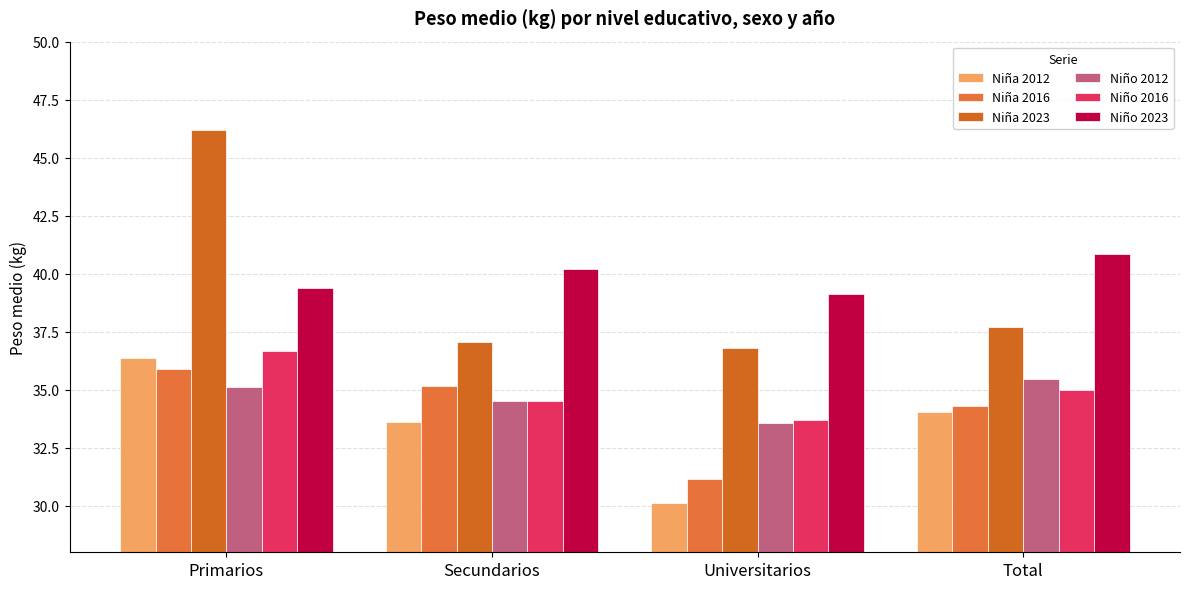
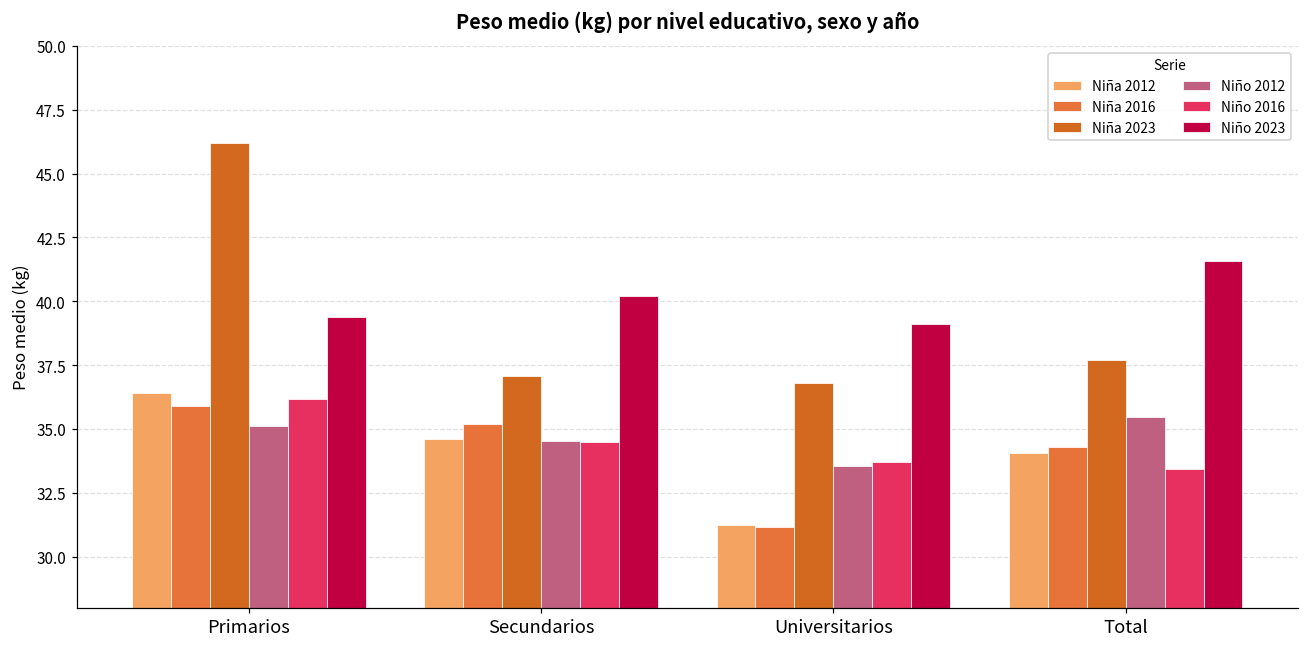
Niño 2016, Primarios: 36.7 -> 36.2
Niña 2012, Secundarios: 33.6 -> 34.6
Niña 2012, Universitarios: 30.1 -> 31.2
Niño 2016, Total: 35.0 -> 33.4
Niño 2023, Total: 40.9 -> 41.6
